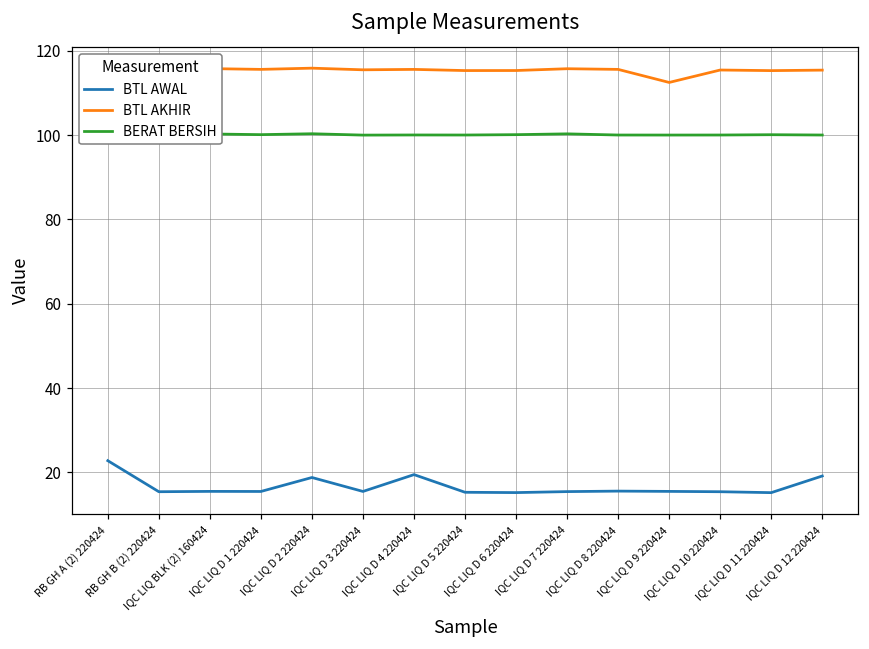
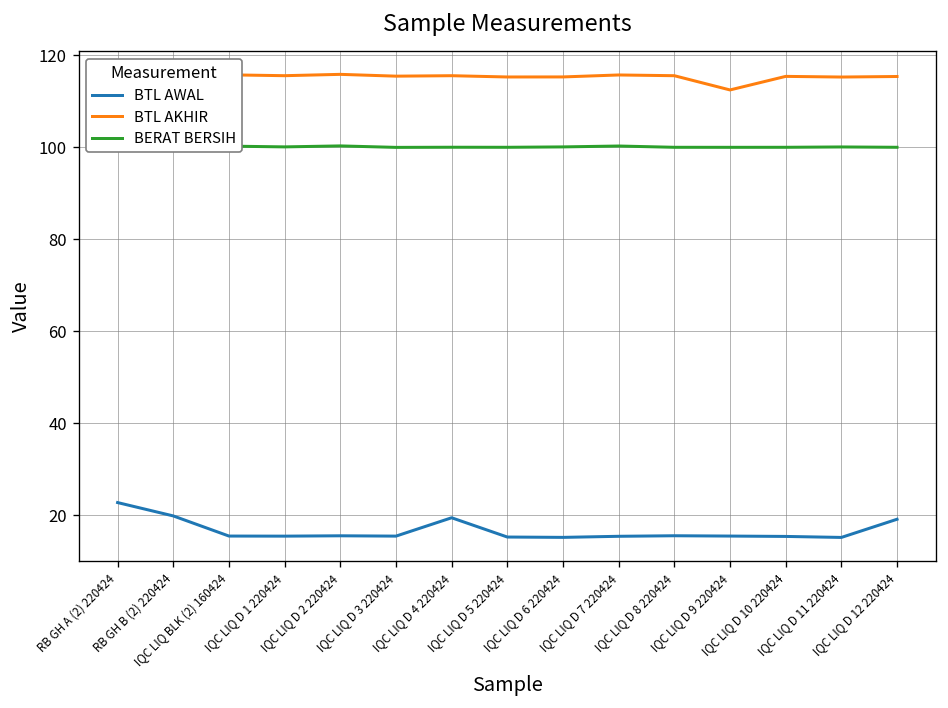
BTL AWAL, RB GH B (2) 220424: 15 -> 20
BTL AWAL, IQC LIQ D 2 220424: 19 -> 16
